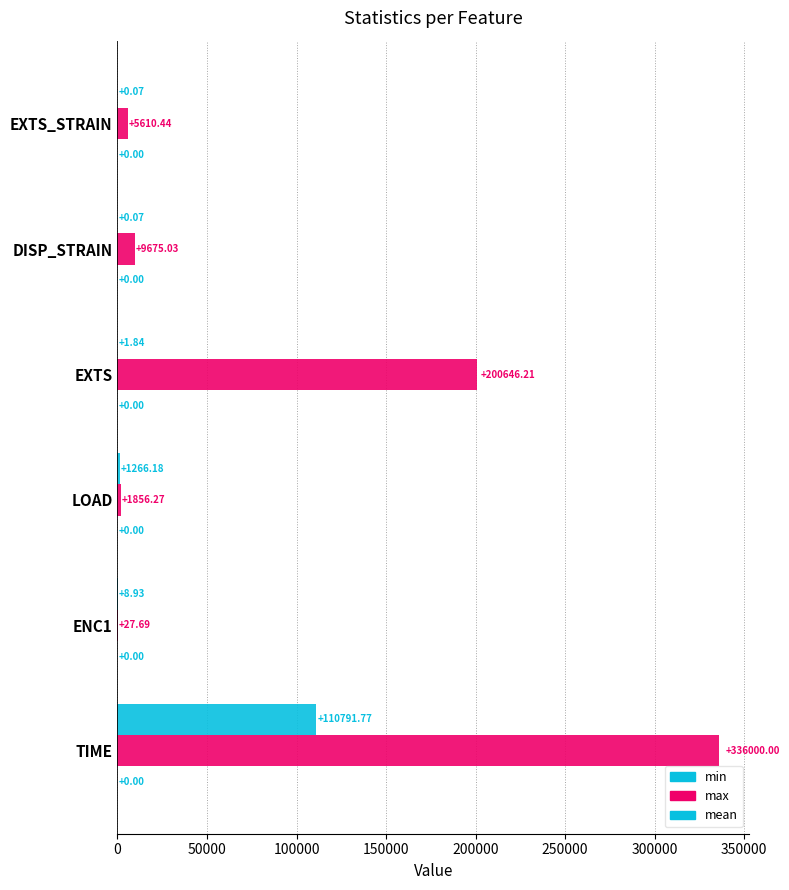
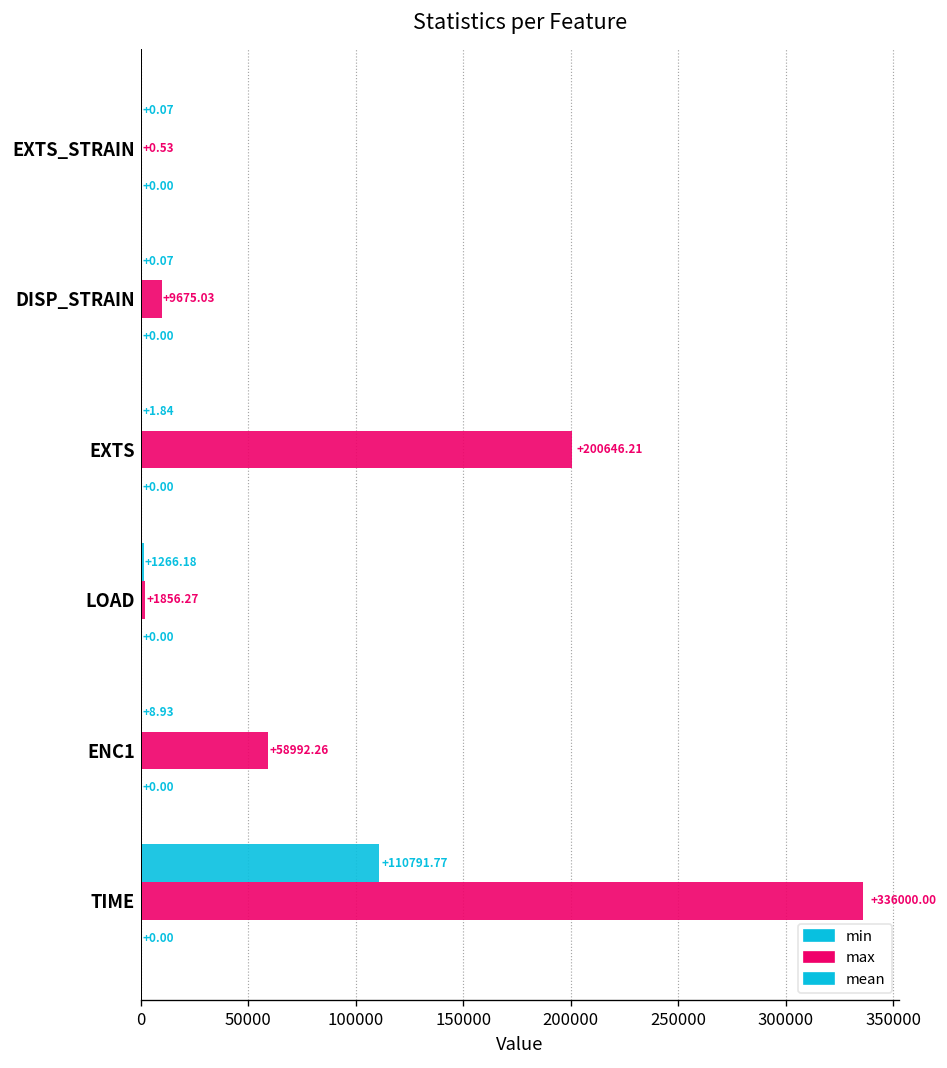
max, EXTS_STRAIN: +5610.44 -> +0.53
max, ENC1: +27.69 -> +58992.26
